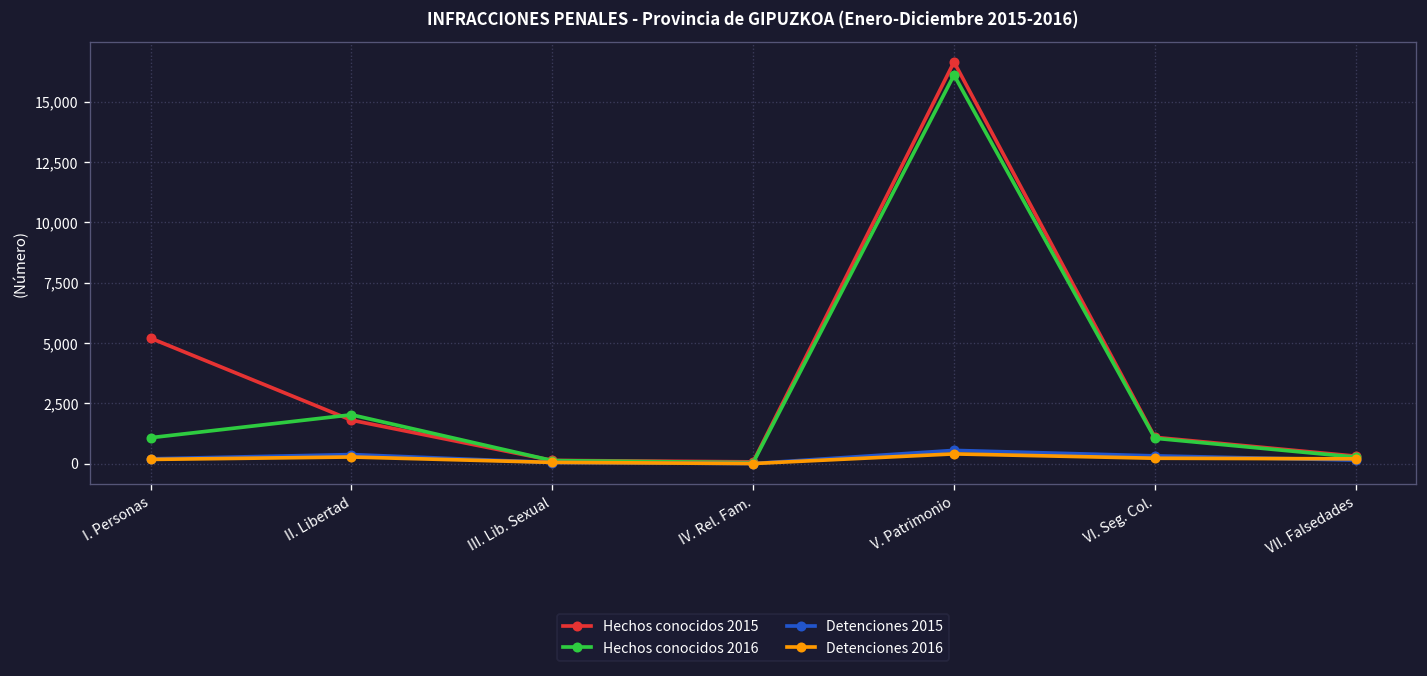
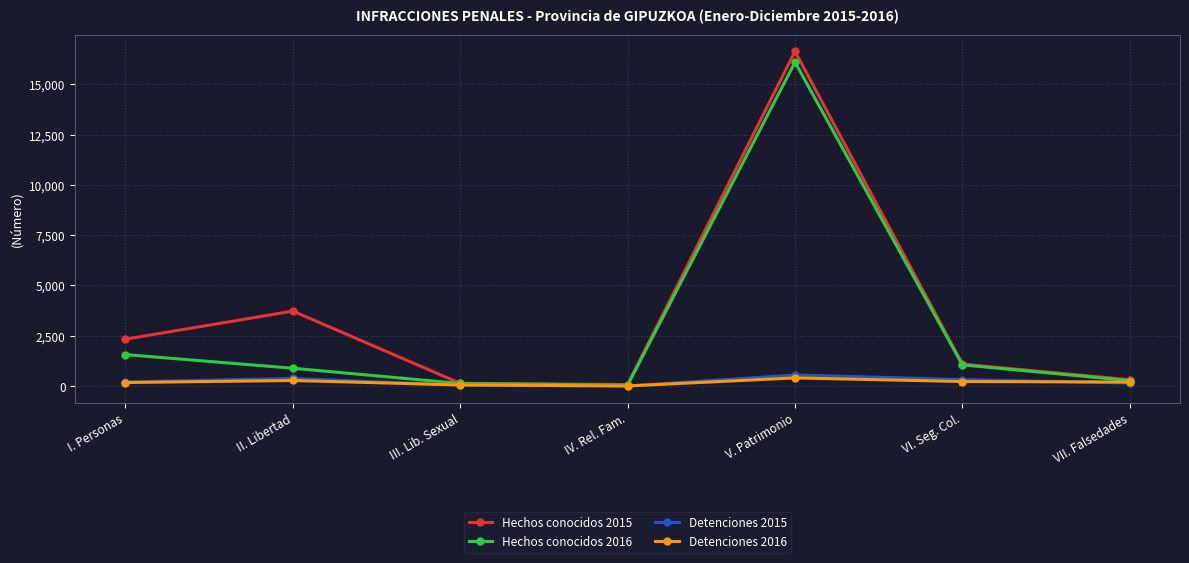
Hechos conocidos 2015, I. Personas: 5,200 -> 2,300
Hechos conocidos 2016, I. Personas: 1,100 -> 1,600
Hechos conocidos 2015, II. Libertad: 1,800 -> 3,700
Hechos conocidos 2016, II. Libertad: 2,000 -> 900
